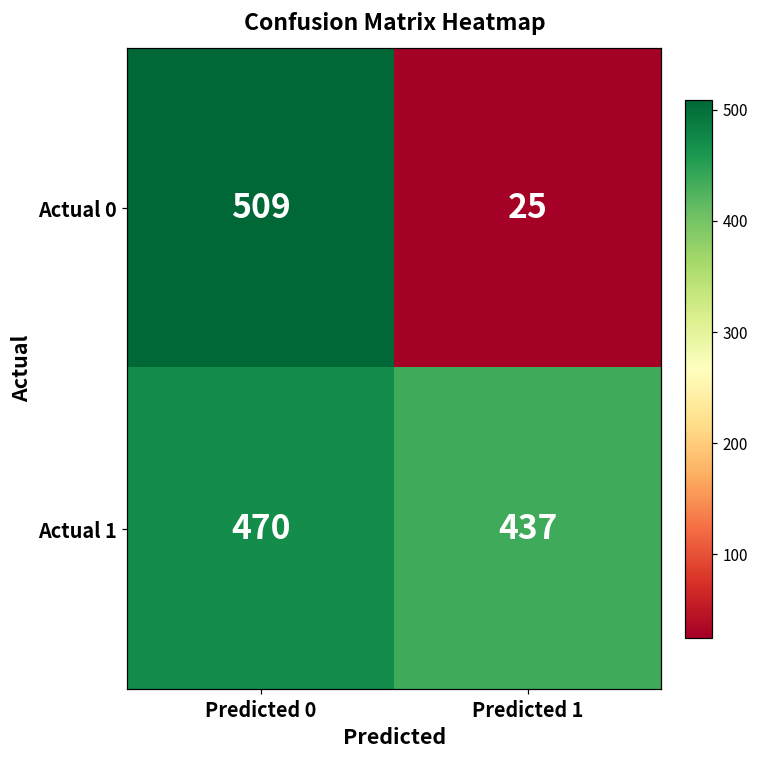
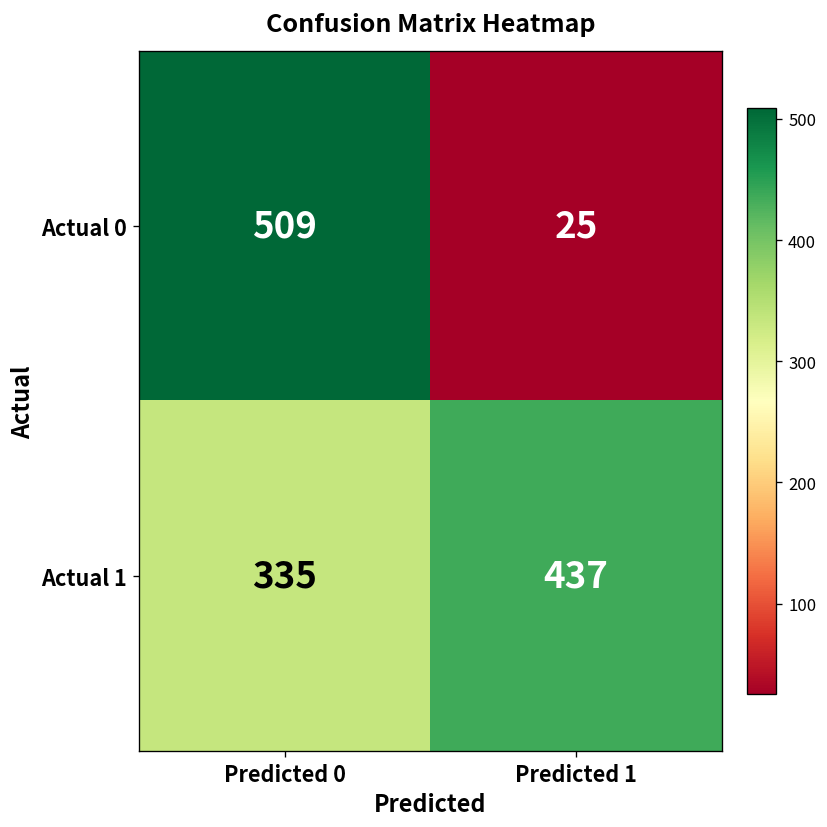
Actual 1, Predicted 0: 470 -> 335
